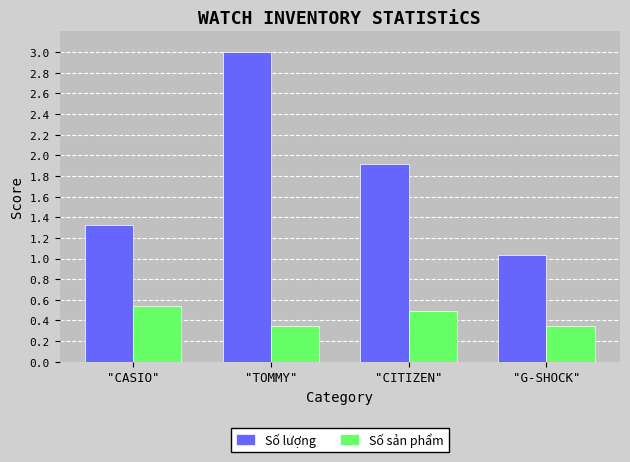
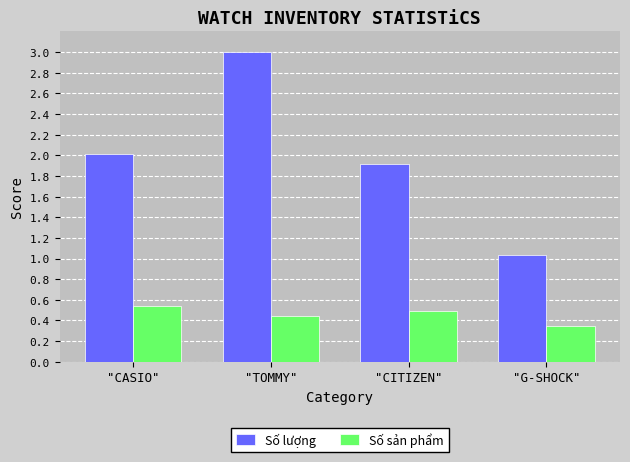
Số lượng, "CASIO": 1.33 -> 2.02
Số sản phẩm, "TOMMY": 0.34 -> 0.44
